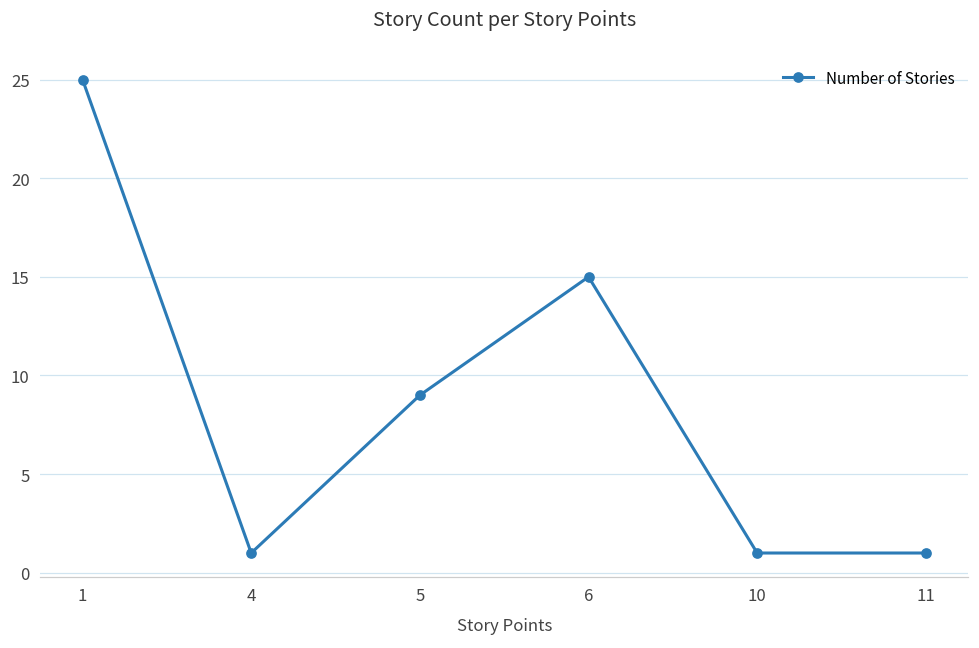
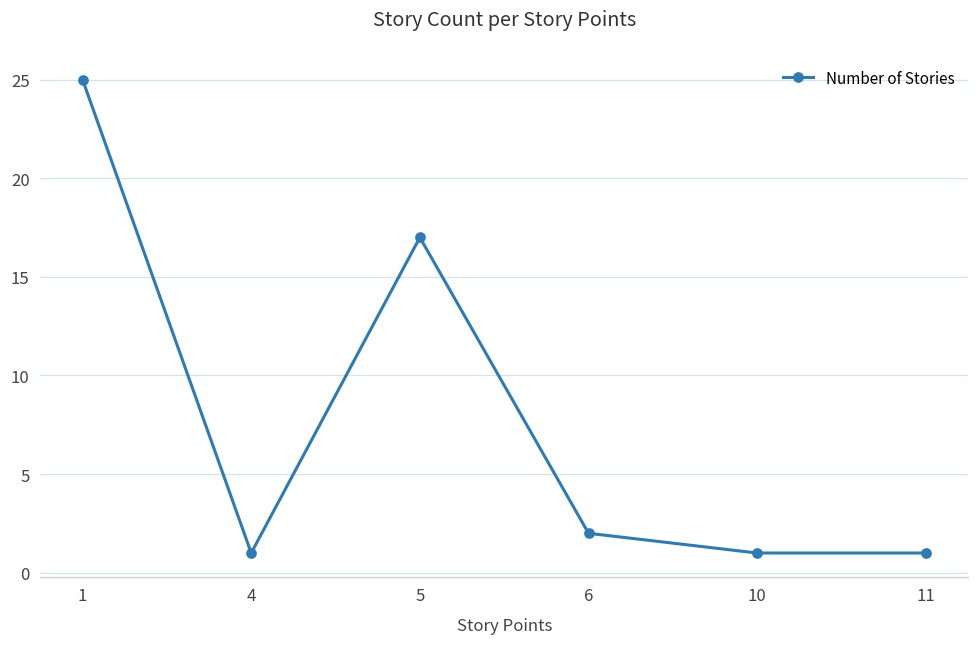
5: 9 -> 17
6: 15 -> 2
